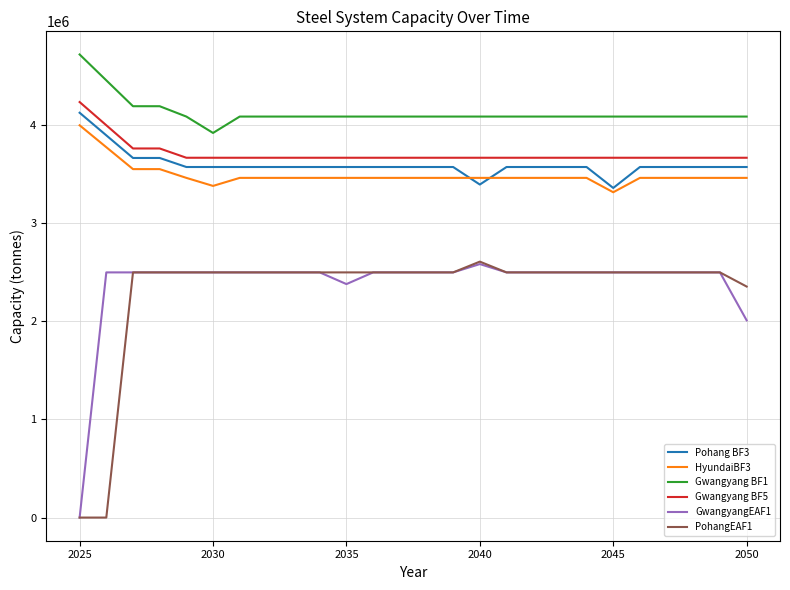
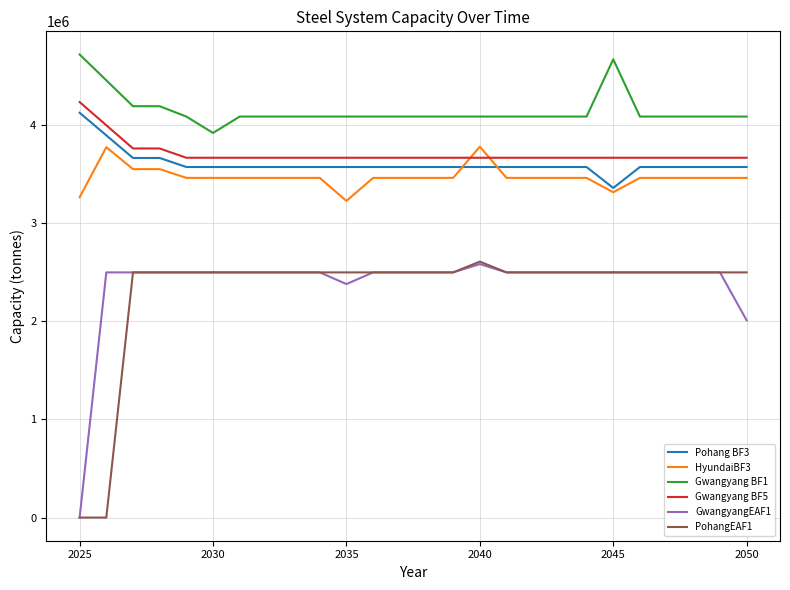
HyundaiBF3, 2025: 4000000 -> 3300000
HyundaiBF3, 2030: 3400000 -> 3500000
HyundaiBF3, 2035: 3500000 -> 3200000
Pohang BF3, 2040: 3400000 -> 3600000
HyundaiBF3, 2040: 3500000 -> 3800000
Gwangyang BF1, 2045: 4100000 -> 4700000
PohangEAF1, 2050: 2400000 -> 2500000
